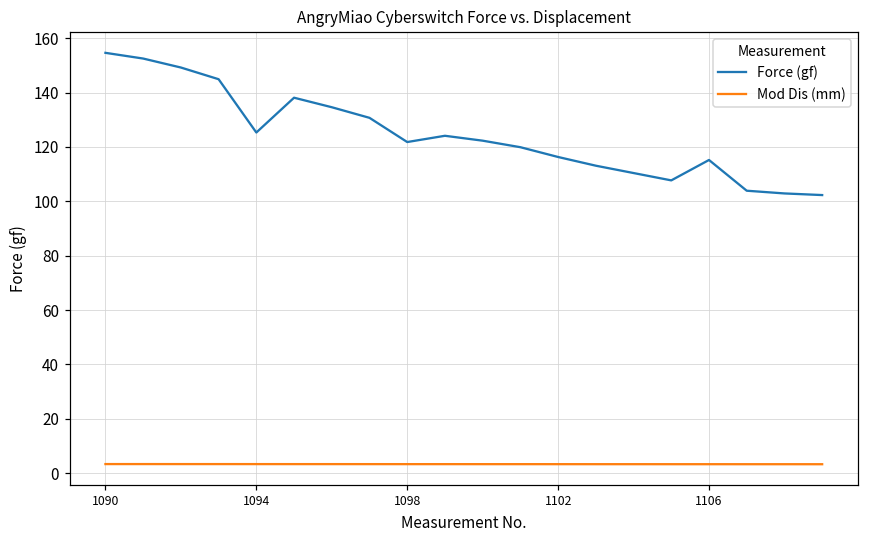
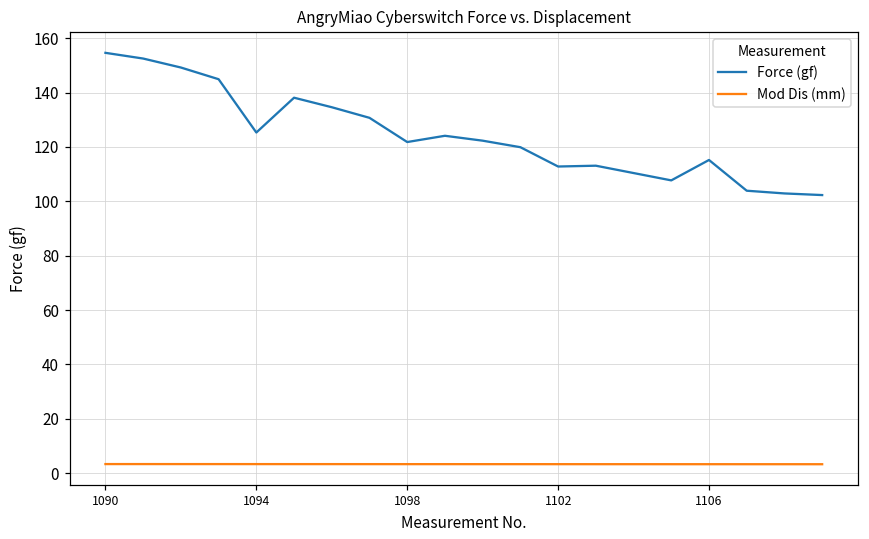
Force (gf), 1102: 116 -> 113
